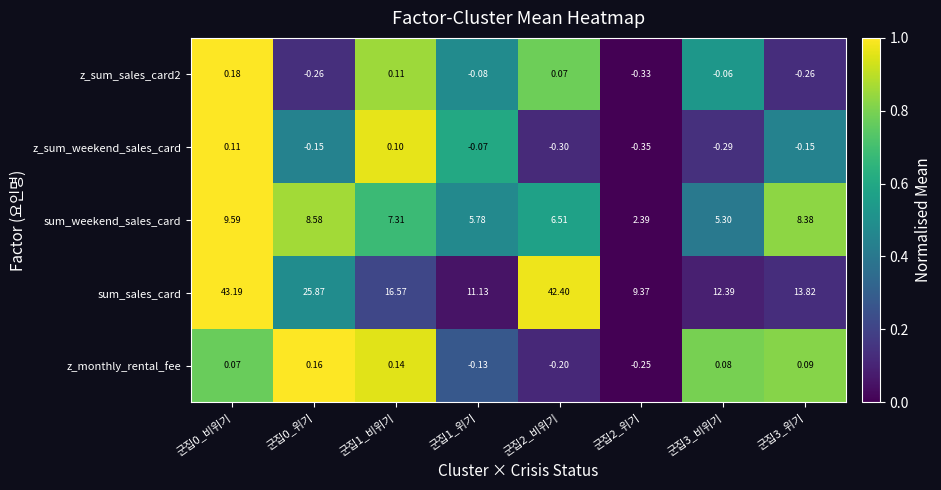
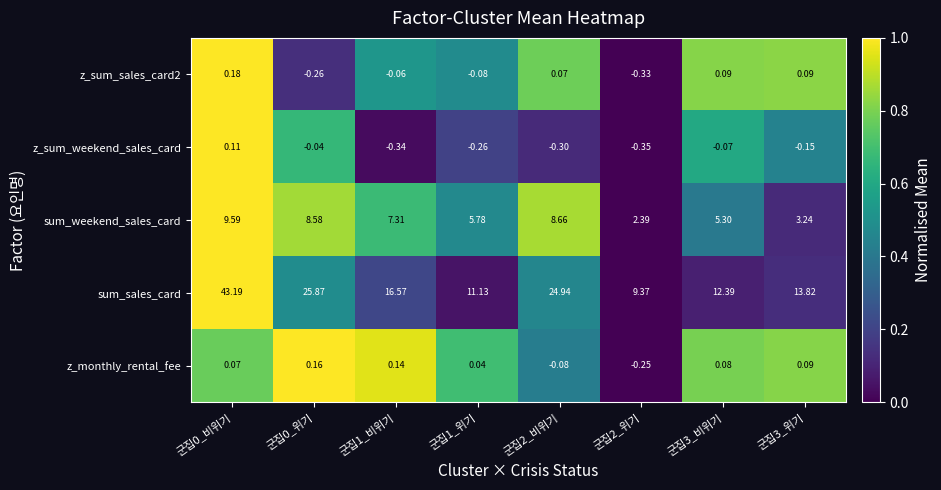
z_sum_sales_card2, 군집1_비위기: 0.11 -> -0.06
z_sum_sales_card2, 군집3_비위기: -0.06 -> 0.09
z_sum_sales_card2, 군집3_위기: -0.26 -> 0.09
z_sum_weekend_sales_card, 군집0_위기: -0.15 -> -0.04
z_sum_weekend_sales_card, 군집1_비위기: 0.10 -> -0.34
z_sum_weekend_sales_card, 군집1_위기: -0.07 -> -0.26
z_sum_weekend_sales_card, 군집3_비위기: -0.29 -> -0.07
sum_weekend_sales_card, 군집2_비위기: 6.51 -> 8.66
sum_weekend_sales_card, 군집3_위기: 8.38 -> 3.24
sum_sales_card, 군집2_비위기: 42.40 -> 24.94
z_monthly_rental_fee, 군집1_위기: -0.13 -> 0.04
z_monthly_rental_fee, 군집2_비위기: -0.20 -> -0.08
